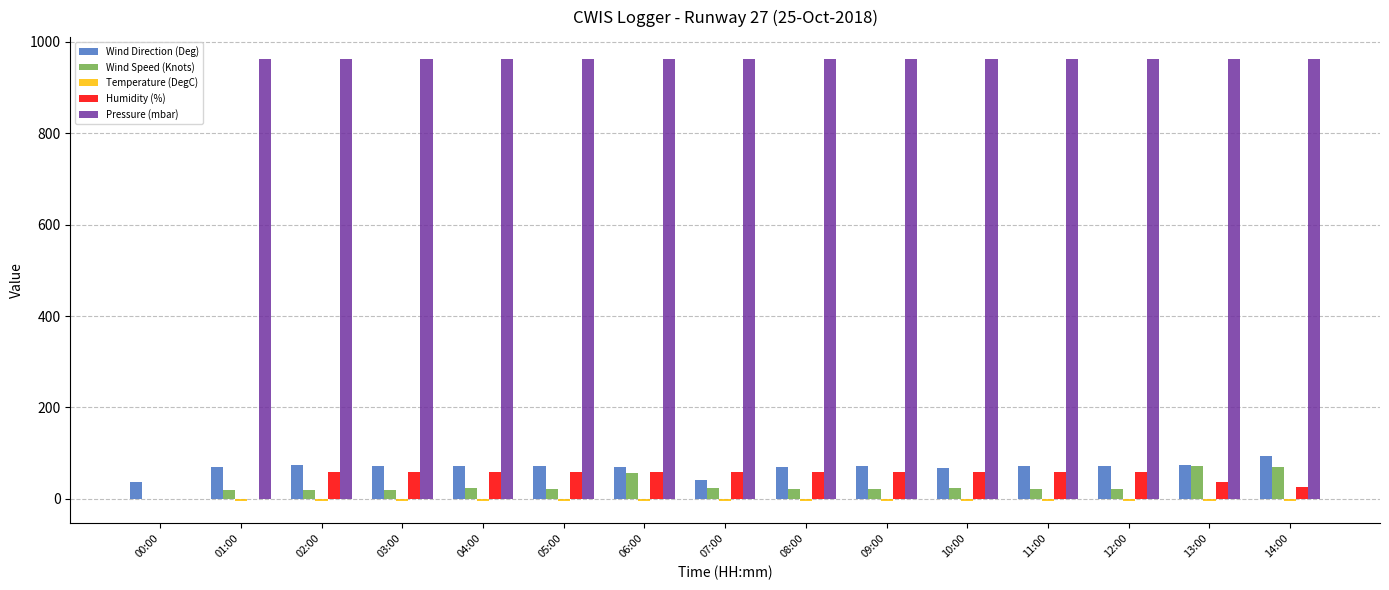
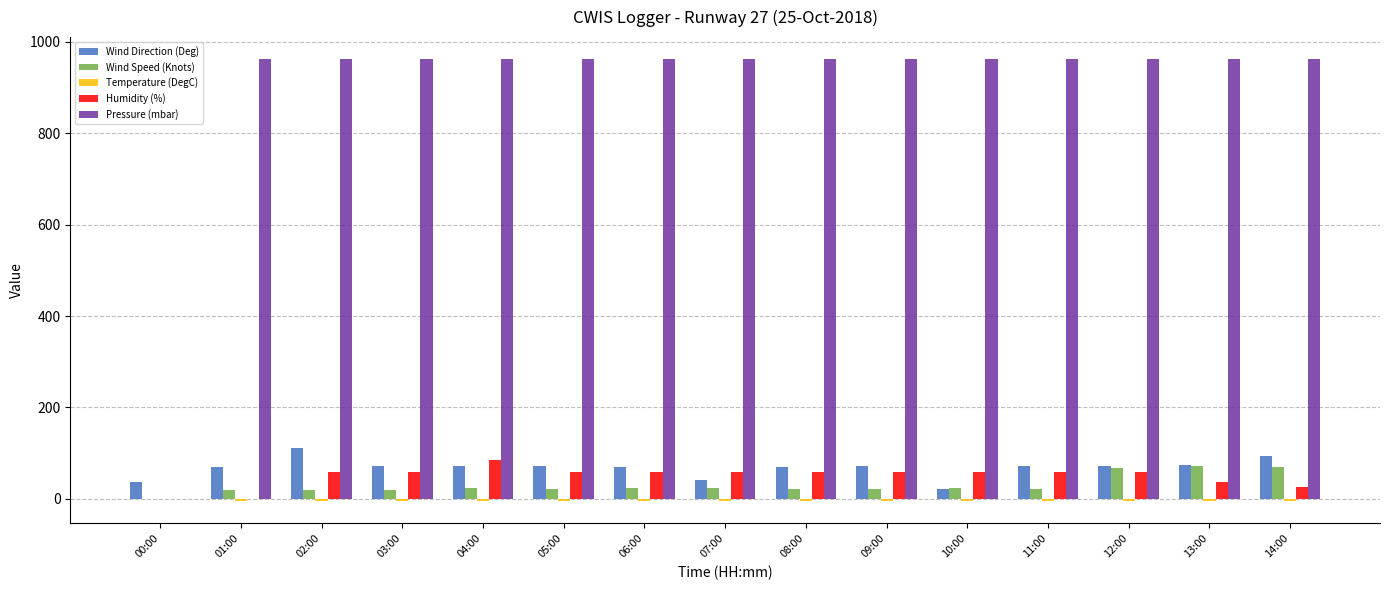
Wind Direction (Deg), 02:00: 70 -> 110
Humidity (%), 04:00: 60 -> 80
Wind Speed (Knots), 06:00: 60 -> 20
Wind Direction (Deg), 10:00: 70 -> 20
Wind Speed (Knots), 12:00: 20 -> 70
